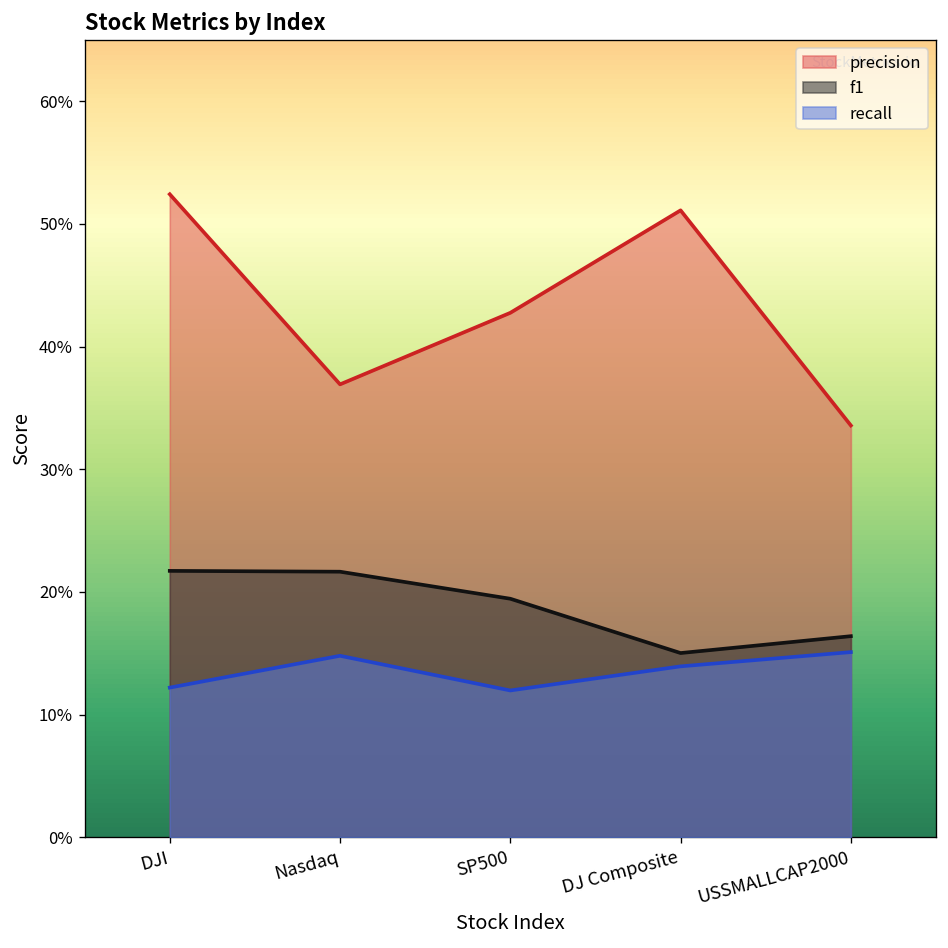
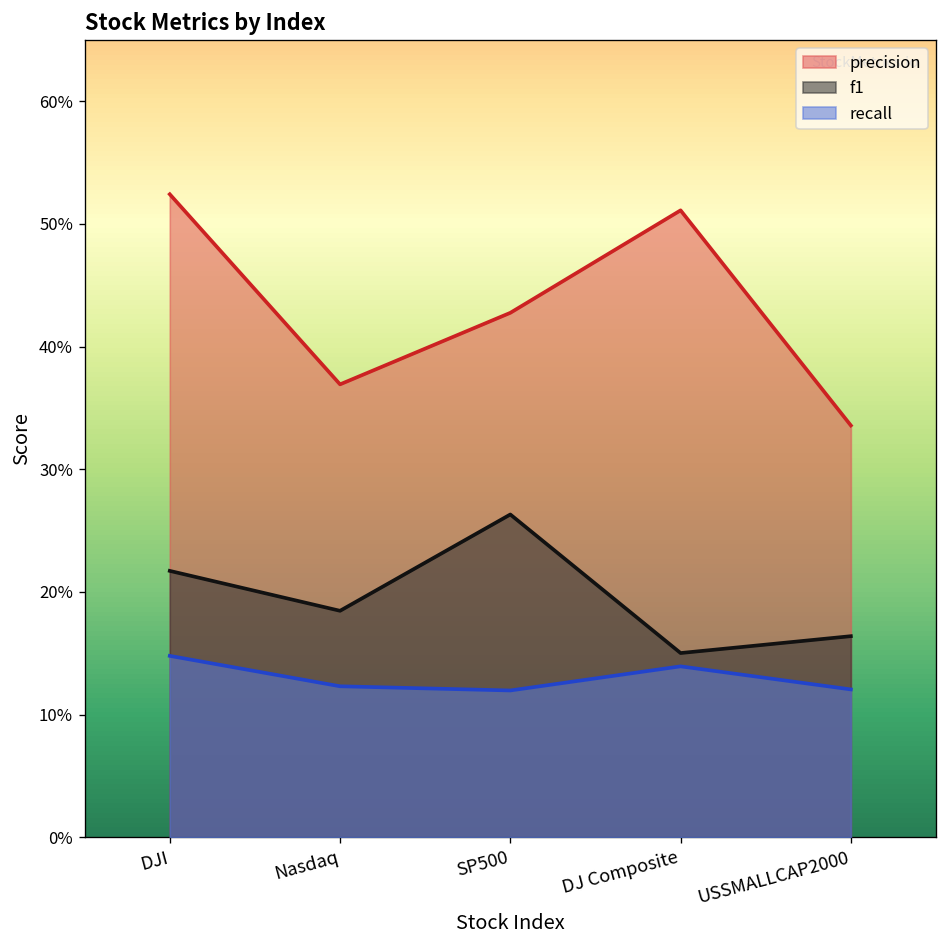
recall, DJI: 12.2% -> 14.8%
f1, Nasdaq: 21.6% -> 18.5%
recall, Nasdaq: 14.8% -> 12.3%
f1, SP500: 19.4% -> 26.3%
recall, USSMALLCAP2000: 15.1% -> 12.1%
